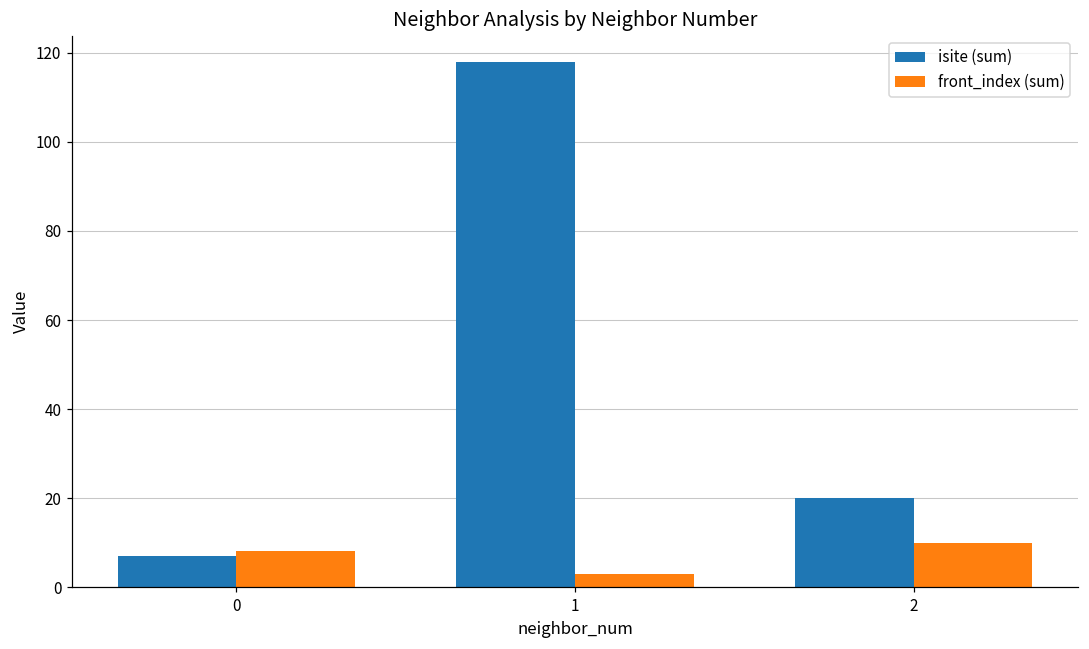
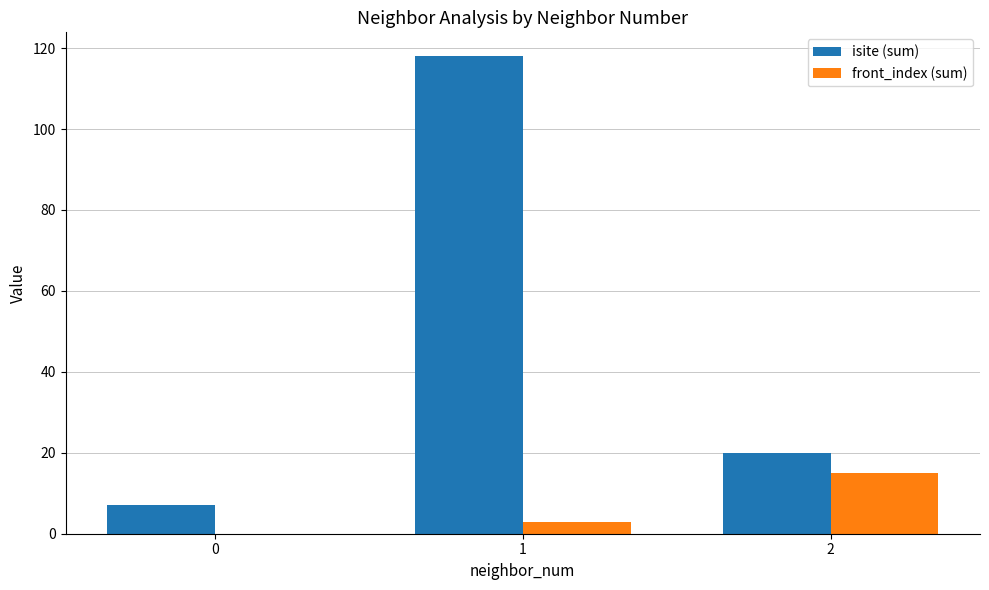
front_index (sum), 0: 8 -> 0
front_index (sum), 2: 10 -> 15
